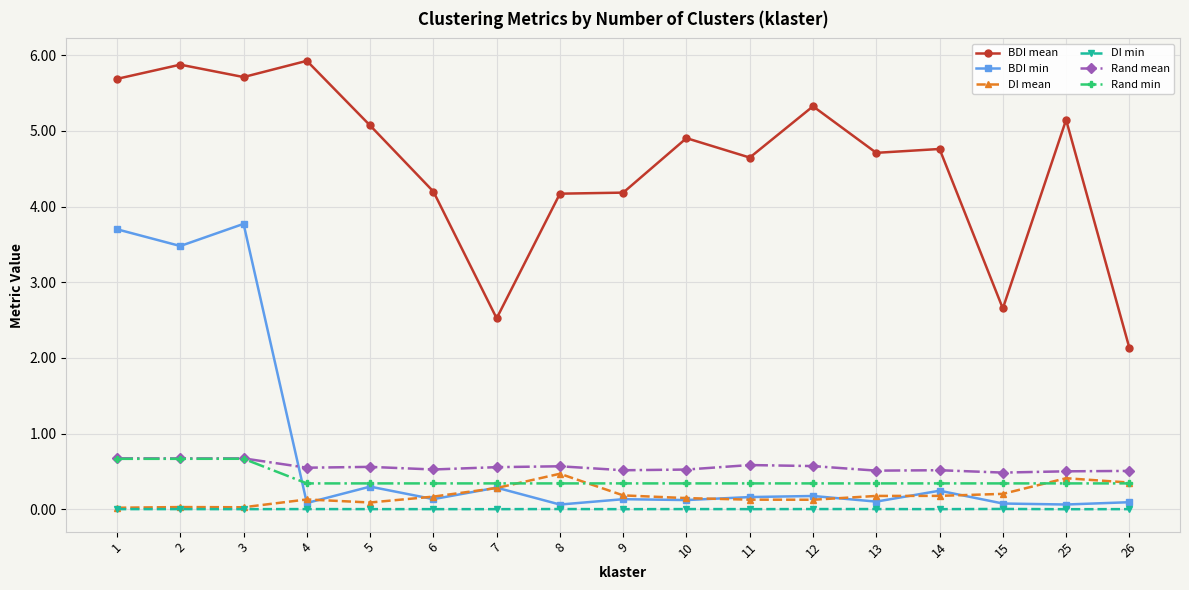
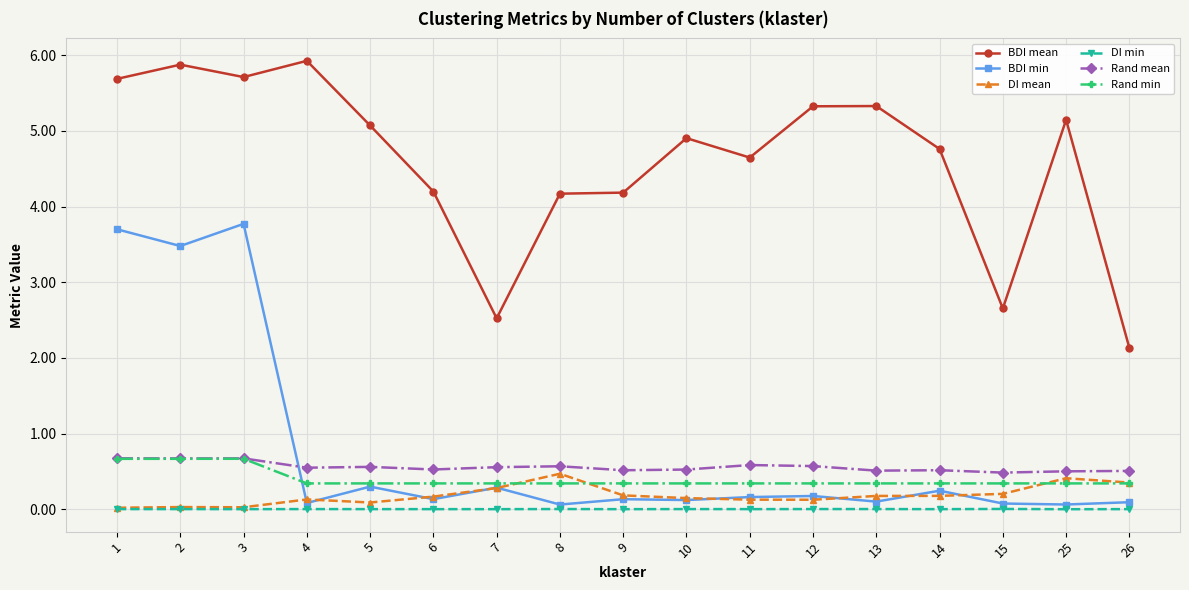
BDI mean, 13: 4.7 -> 5.3
